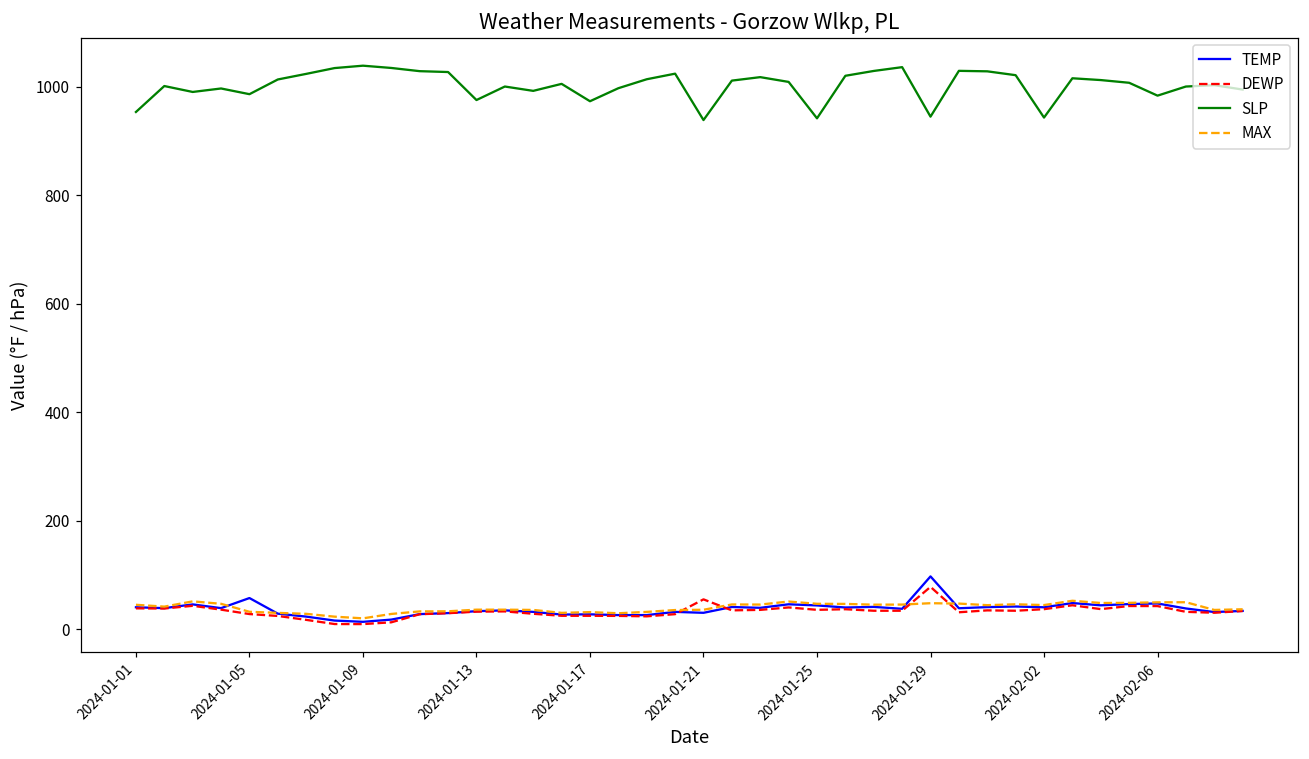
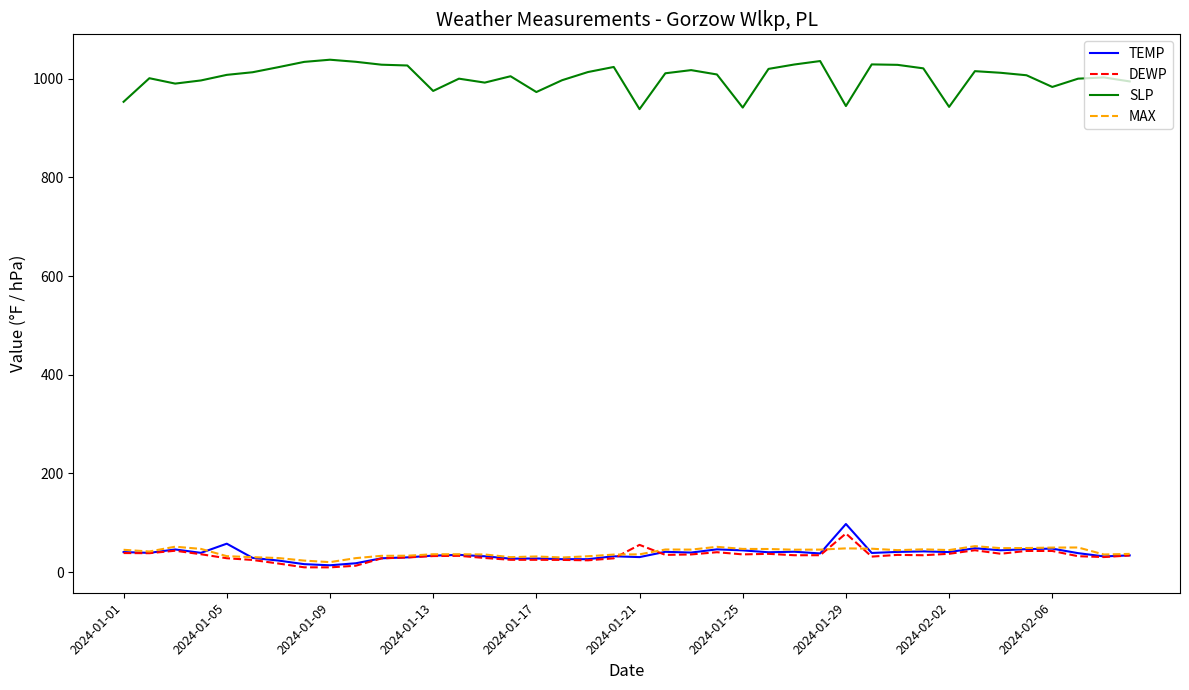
SLP, 2024-01-05: 990 -> 1010
